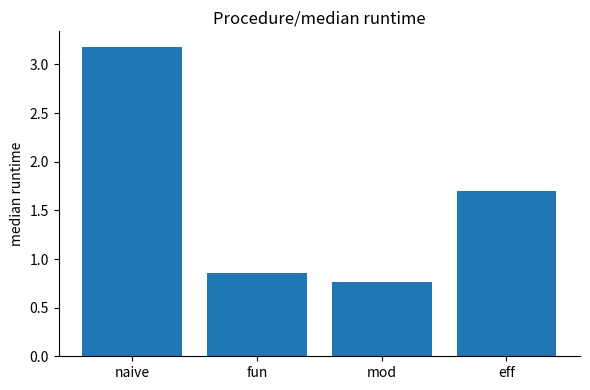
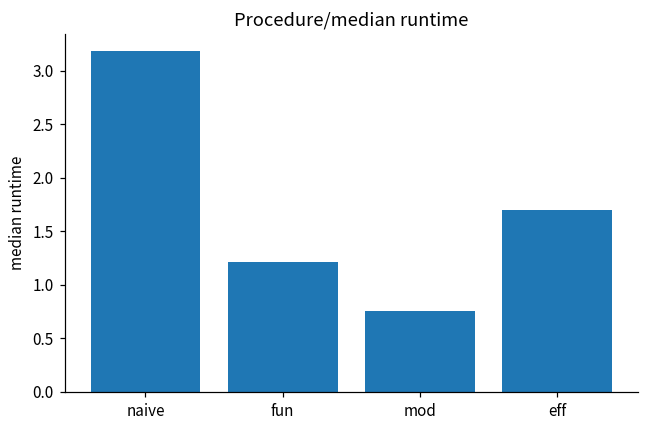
fun: 0.9 -> 1.2
